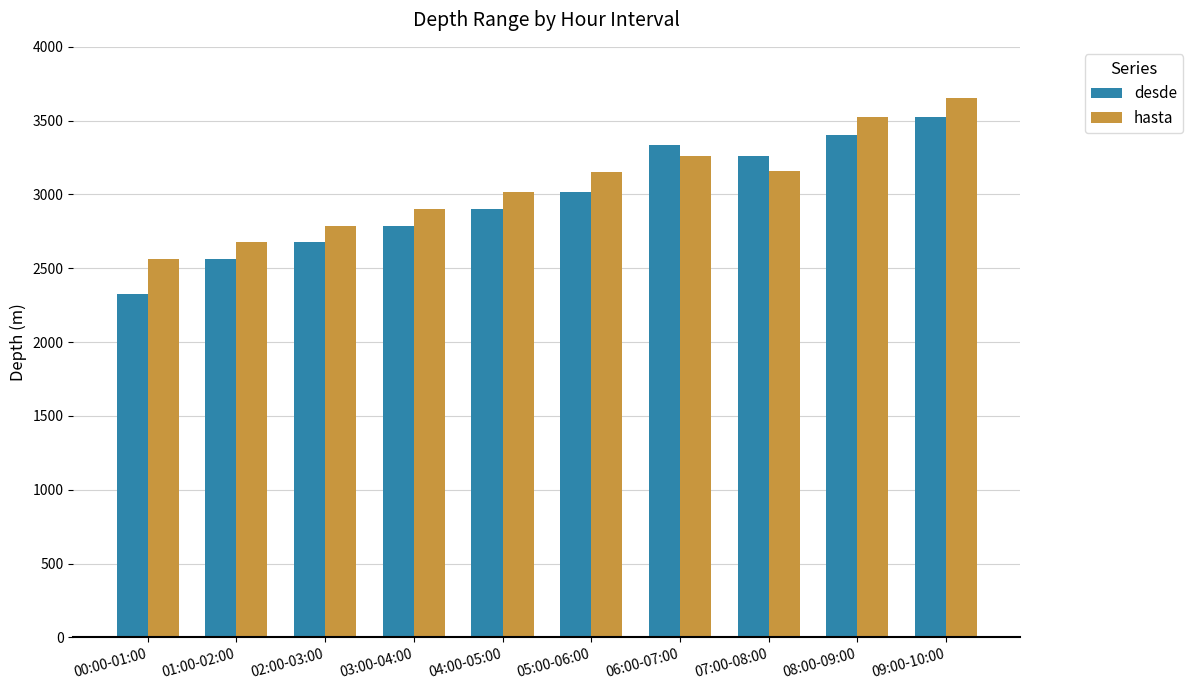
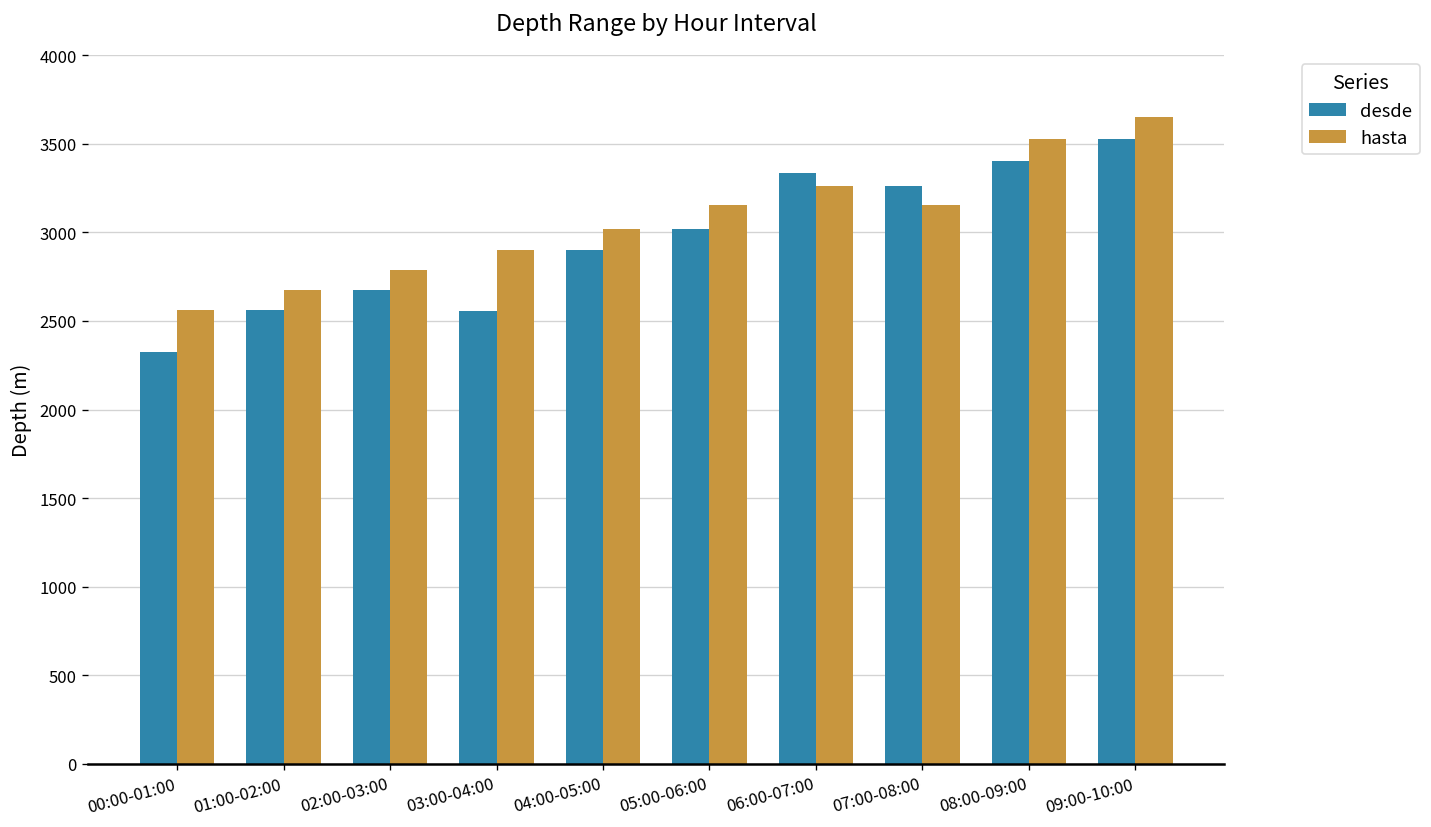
desde, 03:00-04:00: 2790 -> 2550
